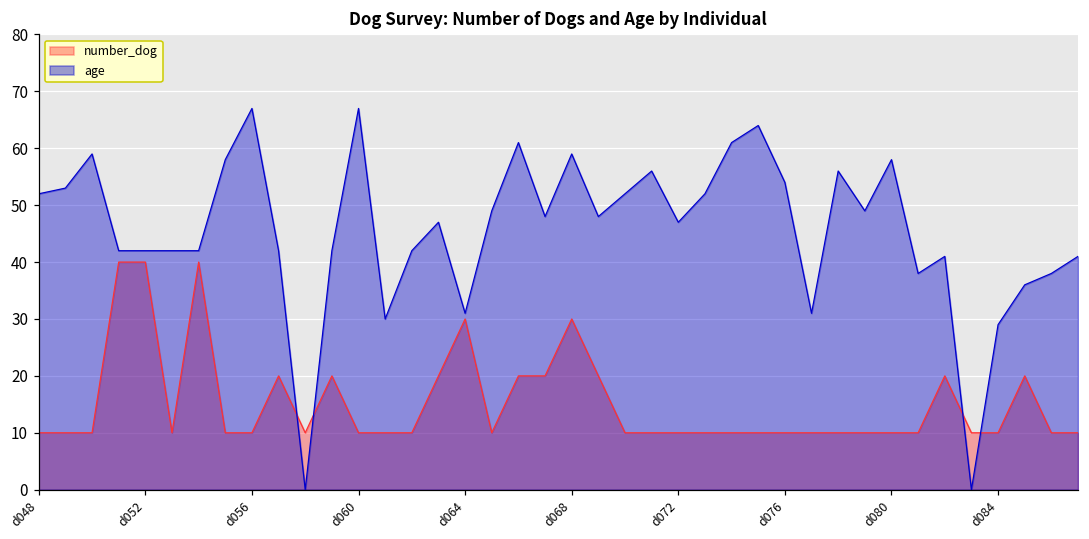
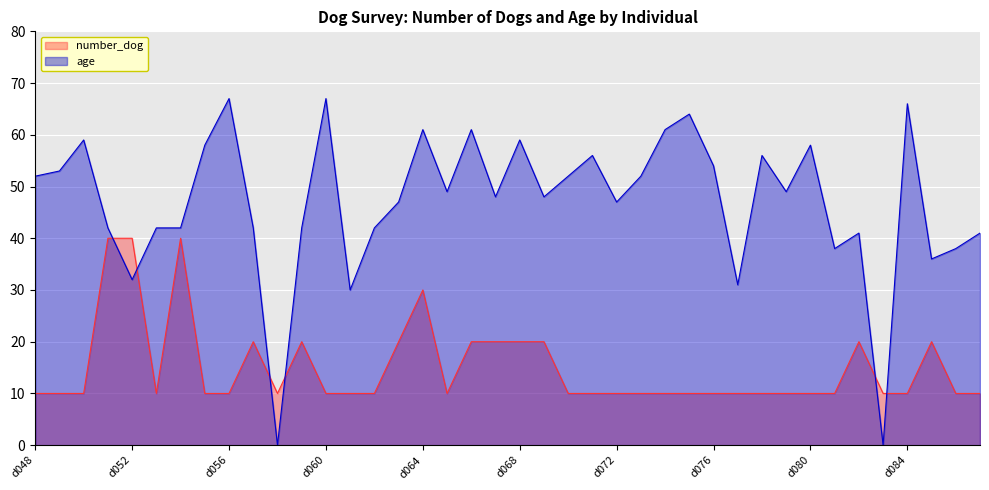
age, d052: 42 -> 32
age, d064: 31 -> 61
number_dog, d068: 30 -> 20
age, d084: 29 -> 66
